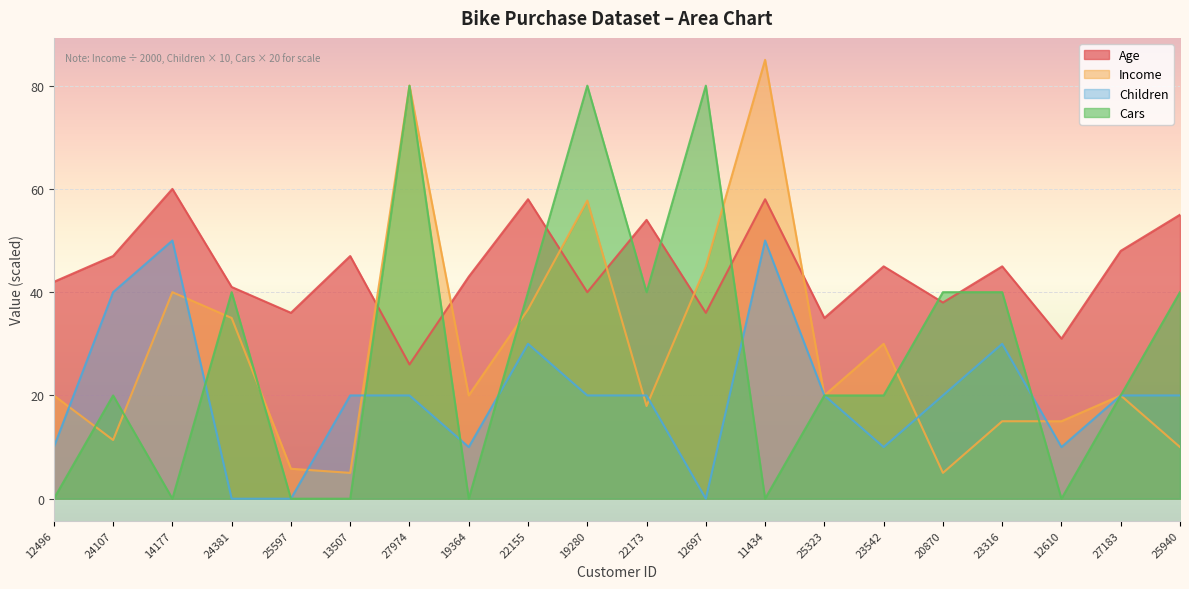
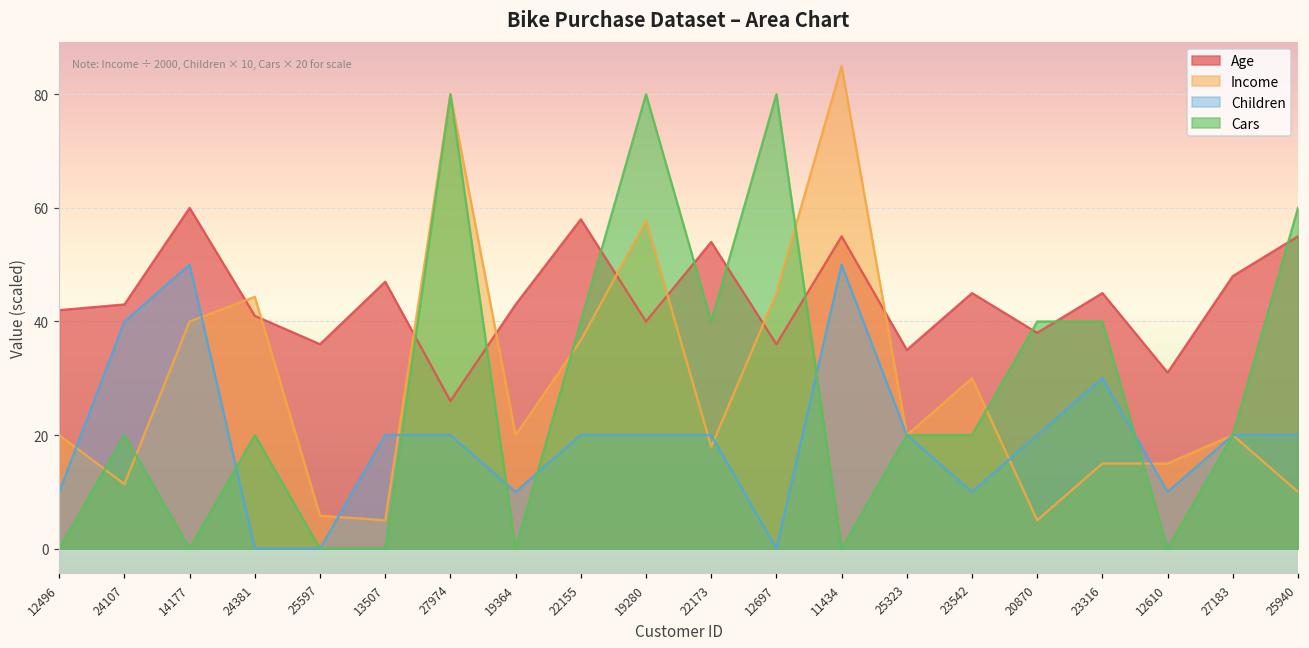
Age, 24107: 47 -> 43
Income, 24381: 35 -> 44
Cars, 24381: 40 -> 20
Children, 22155: 30 -> 20
Age, 11434: 58 -> 55
Cars, 25940: 40 -> 60
